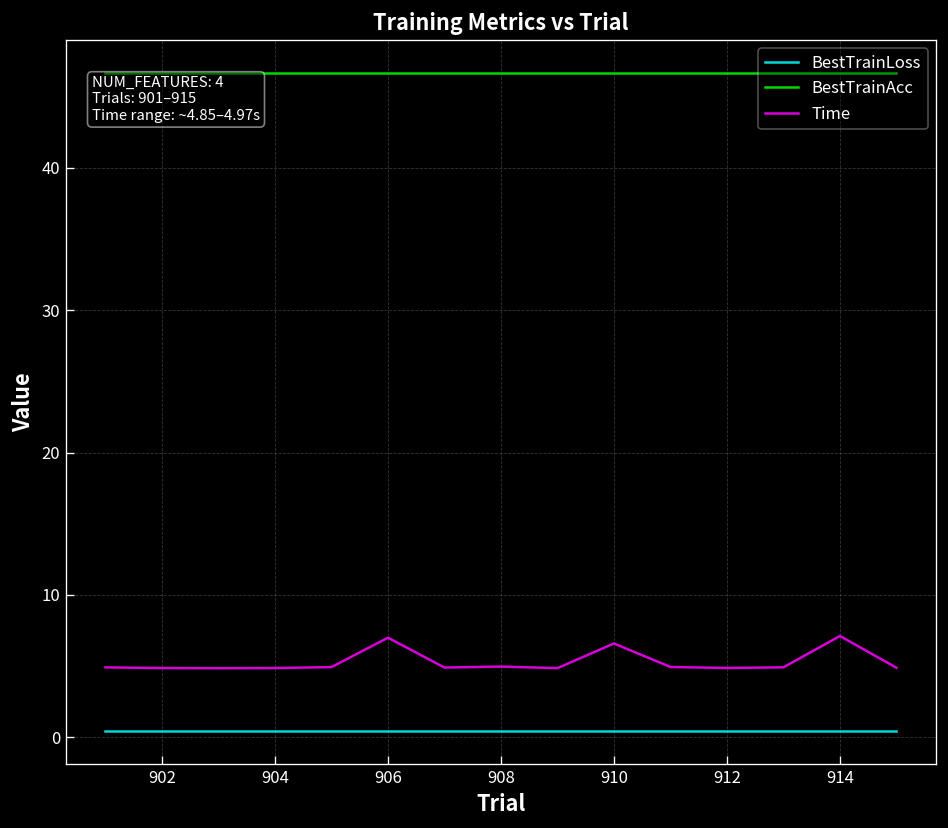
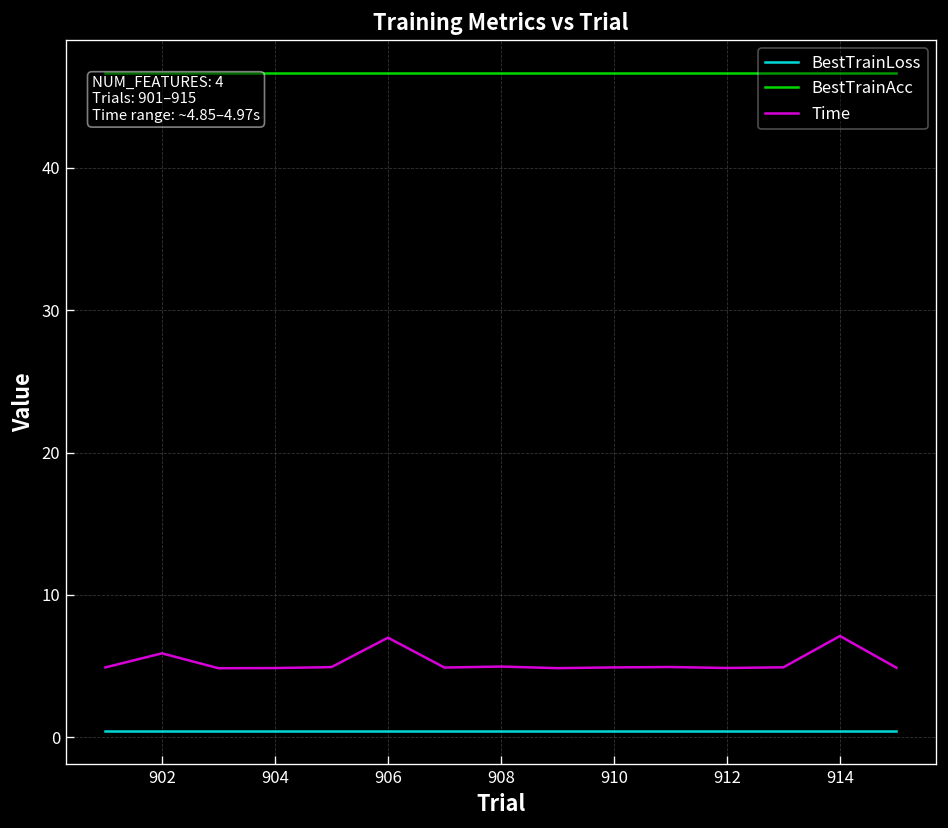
Time, 902: 4.9 -> 5.9
Time, 910: 6.6 -> 4.9
